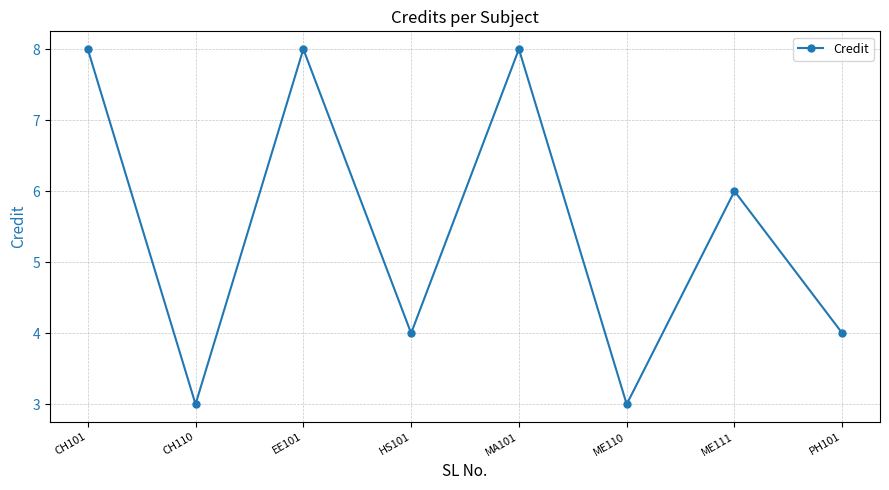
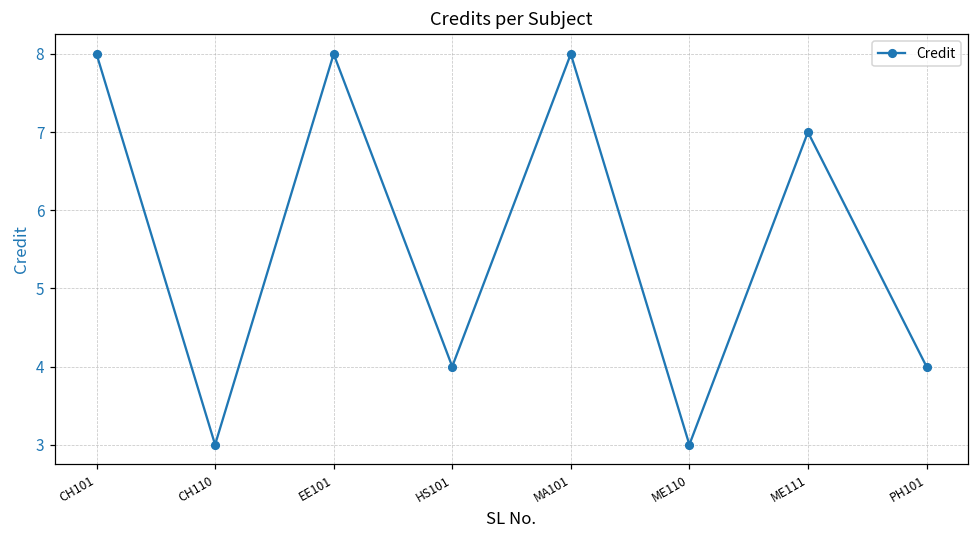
ME111: 6 -> 7
